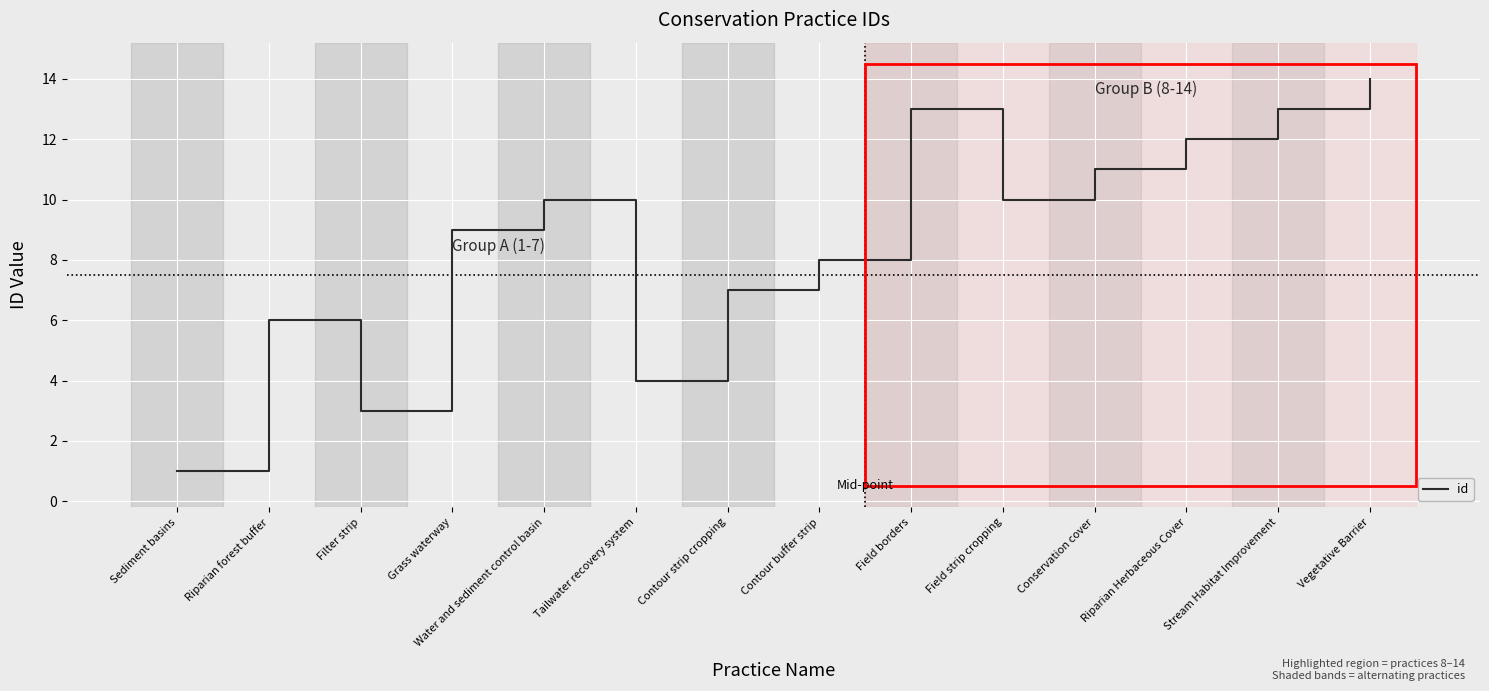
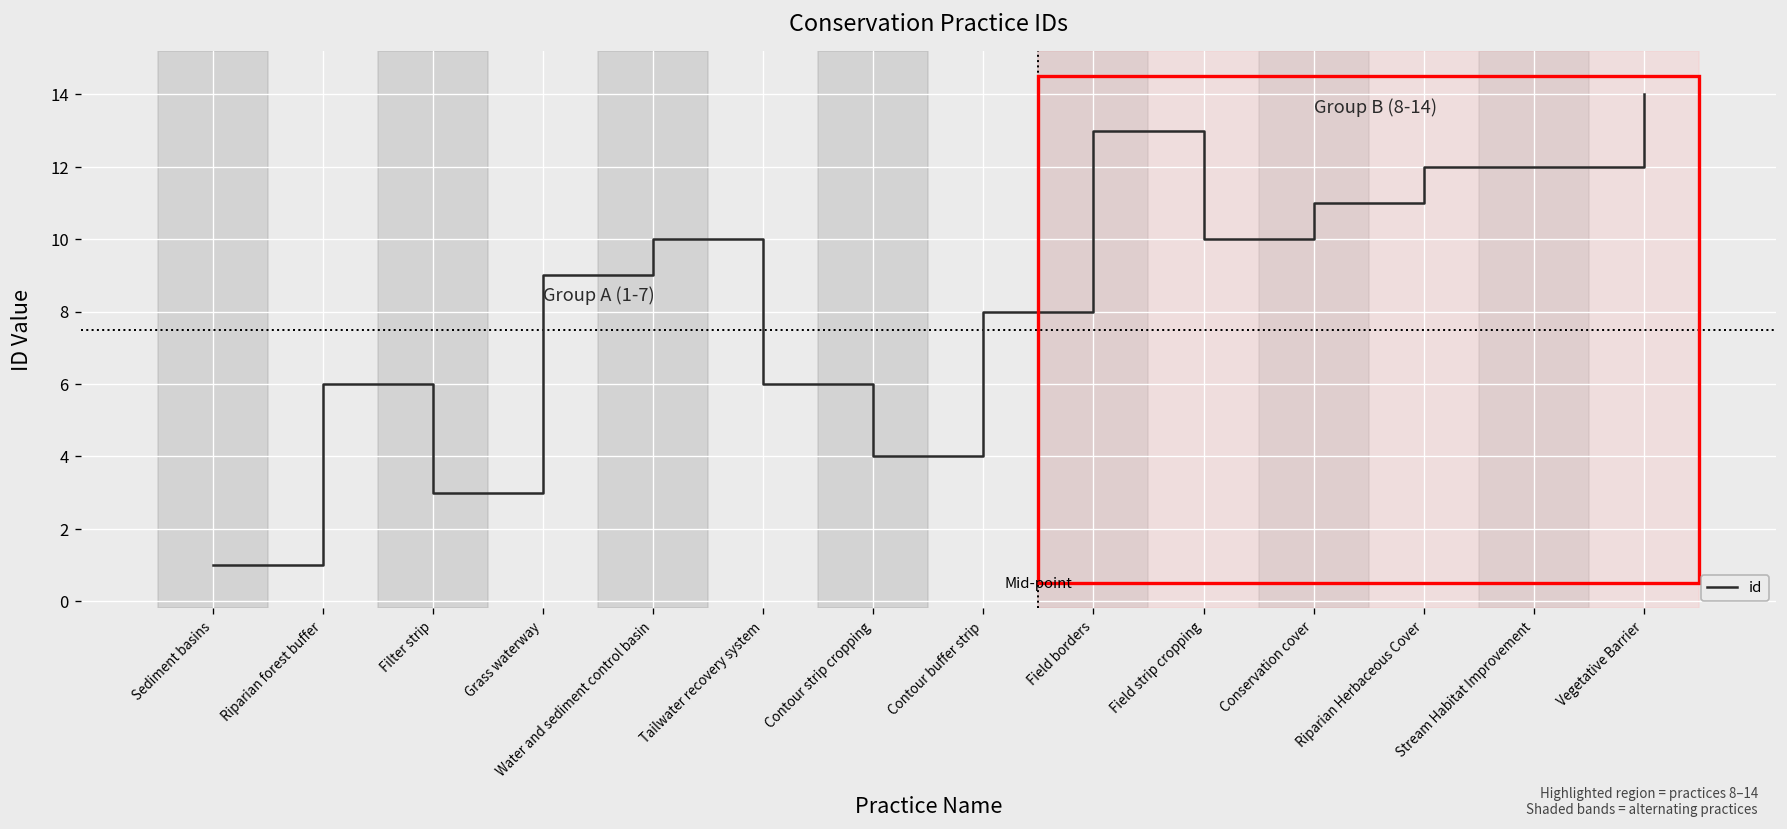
Tailwater recovery system: 4 -> 6
Contour strip cropping: 7 -> 4
Stream Habitat Improvement: 13 -> 12
